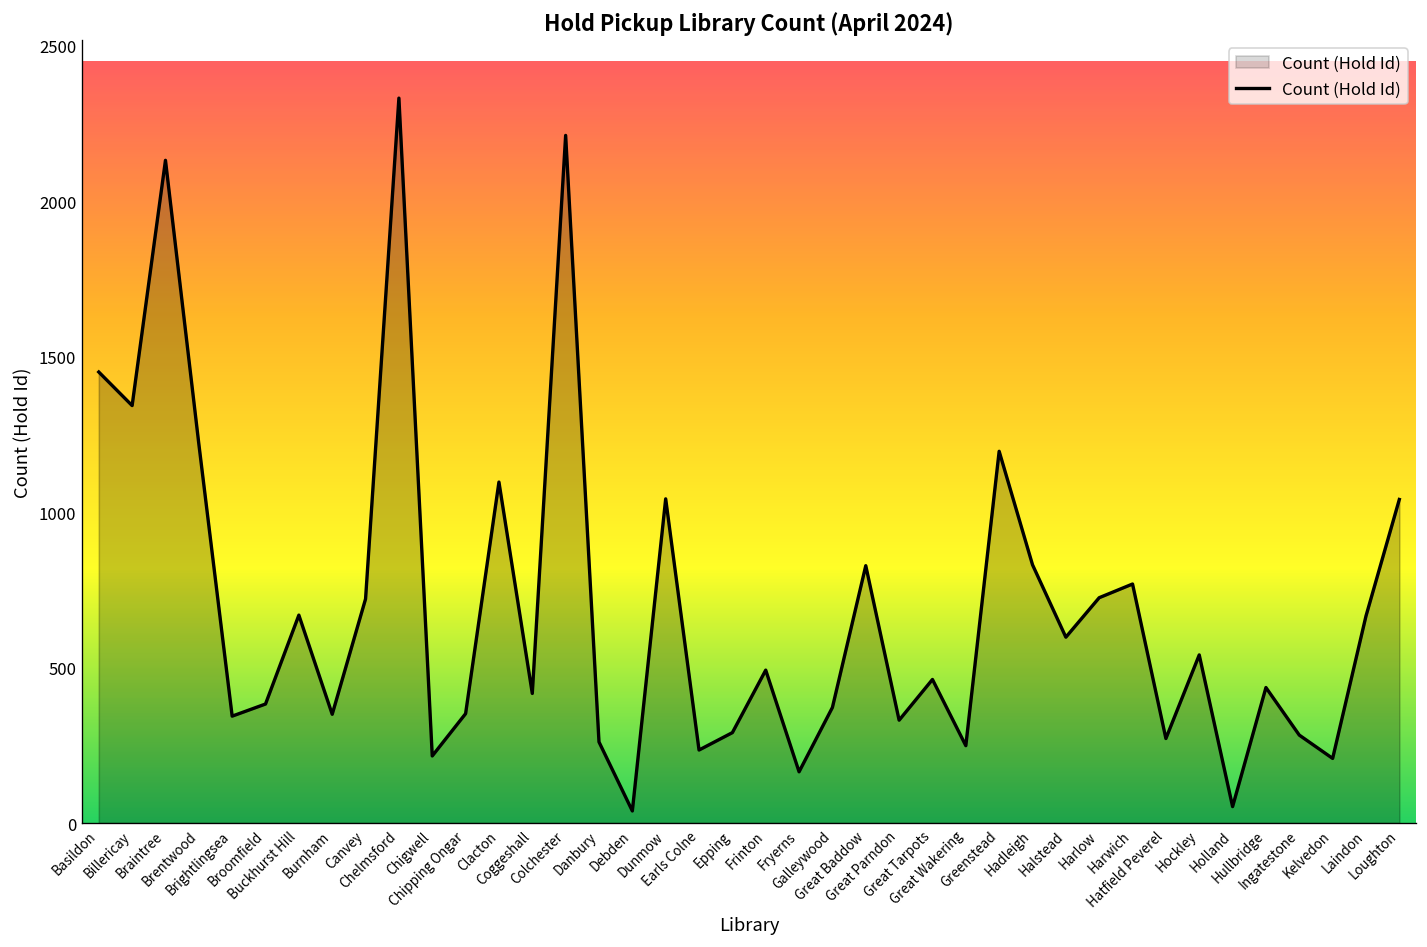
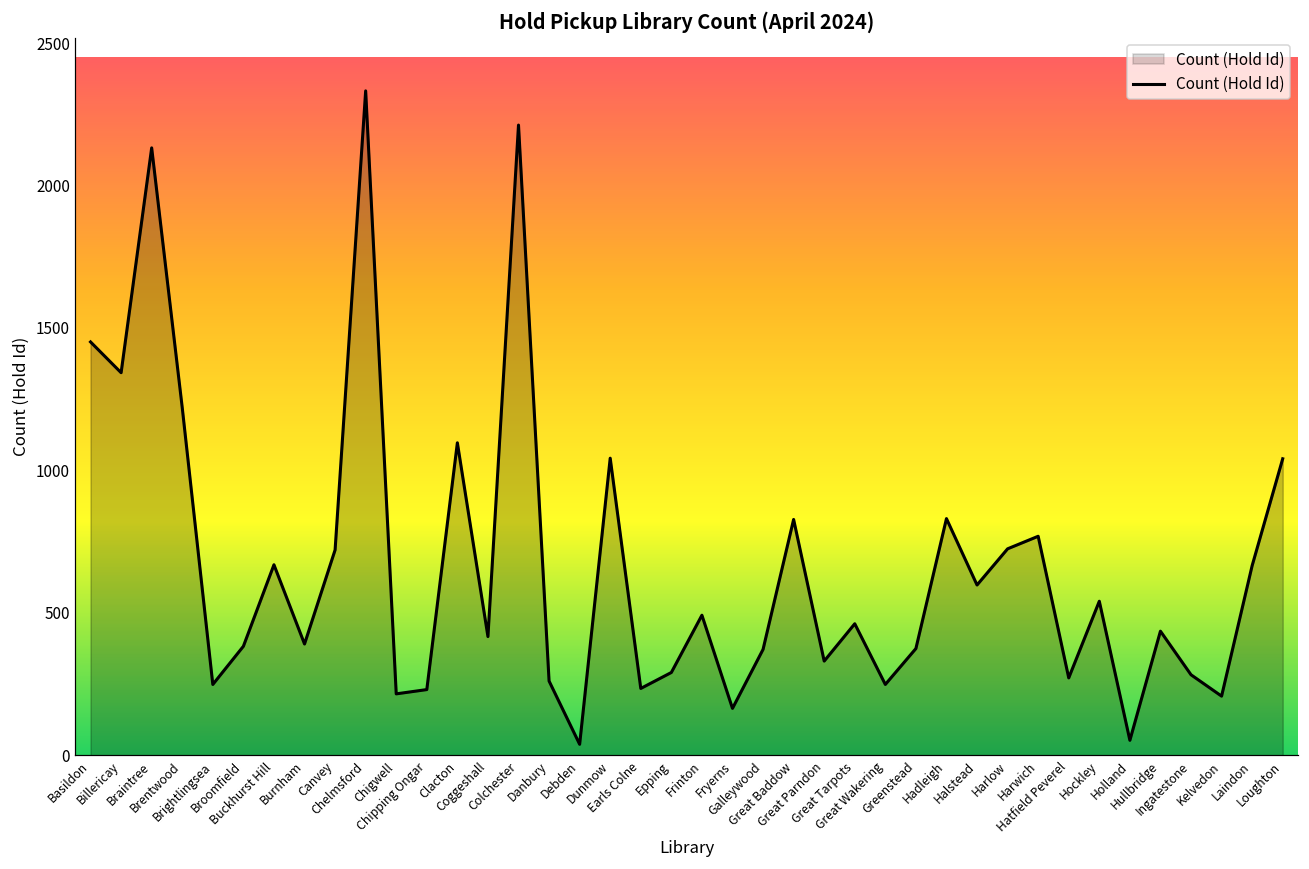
Brightlingsea: 340 -> 250
Burnham: 350 -> 390
Chipping Ongar: 350 -> 230
Greenstead: 1200 -> 380
